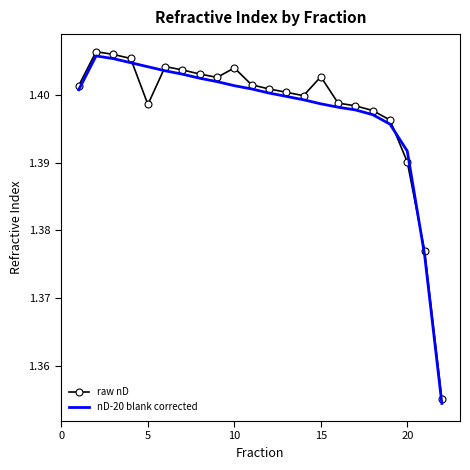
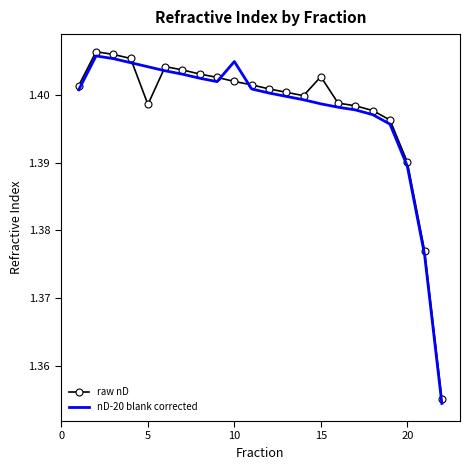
raw nD, 10: 1.404 -> 1.402
nD-20 blank corrected, 10: 1.401 -> 1.405
nD-20 blank corrected, 20: 1.392 -> 1.389
